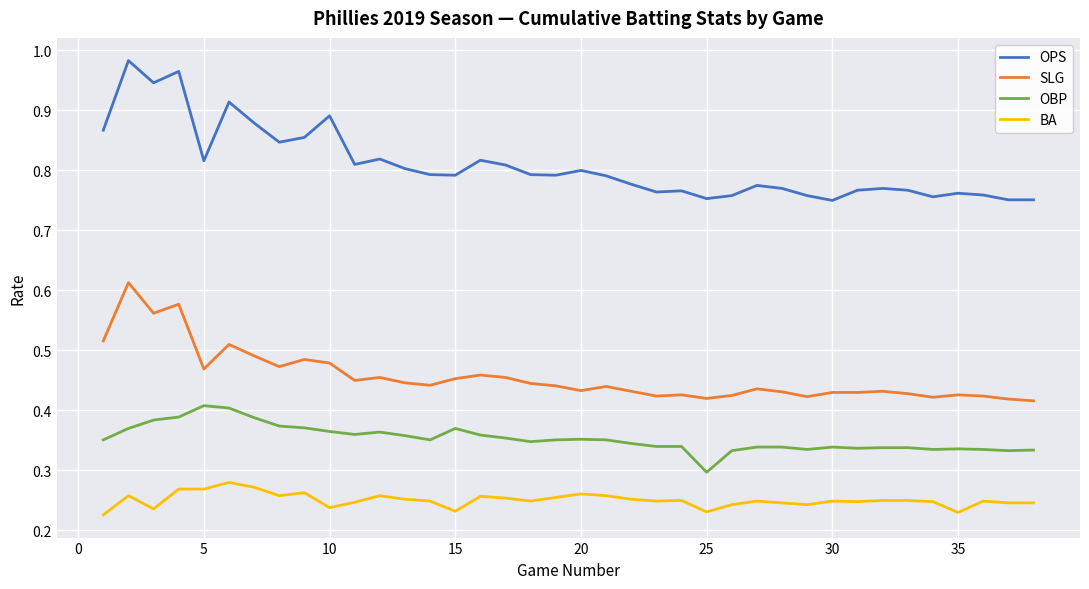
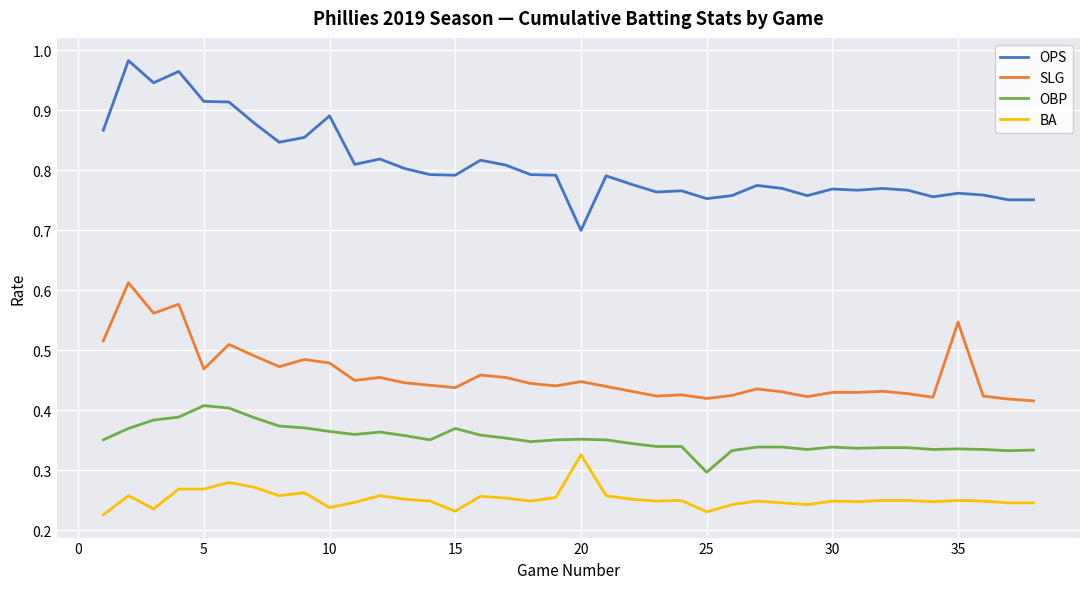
OPS, 5: 0.82 -> 0.92
SLG, 15: 0.45 -> 0.44
OPS, 20: 0.8 -> 0.7
SLG, 20: 0.43 -> 0.45
BA, 20: 0.26 -> 0.33
OPS, 30: 0.75 -> 0.77
SLG, 35: 0.43 -> 0.55
BA, 35: 0.23 -> 0.25
